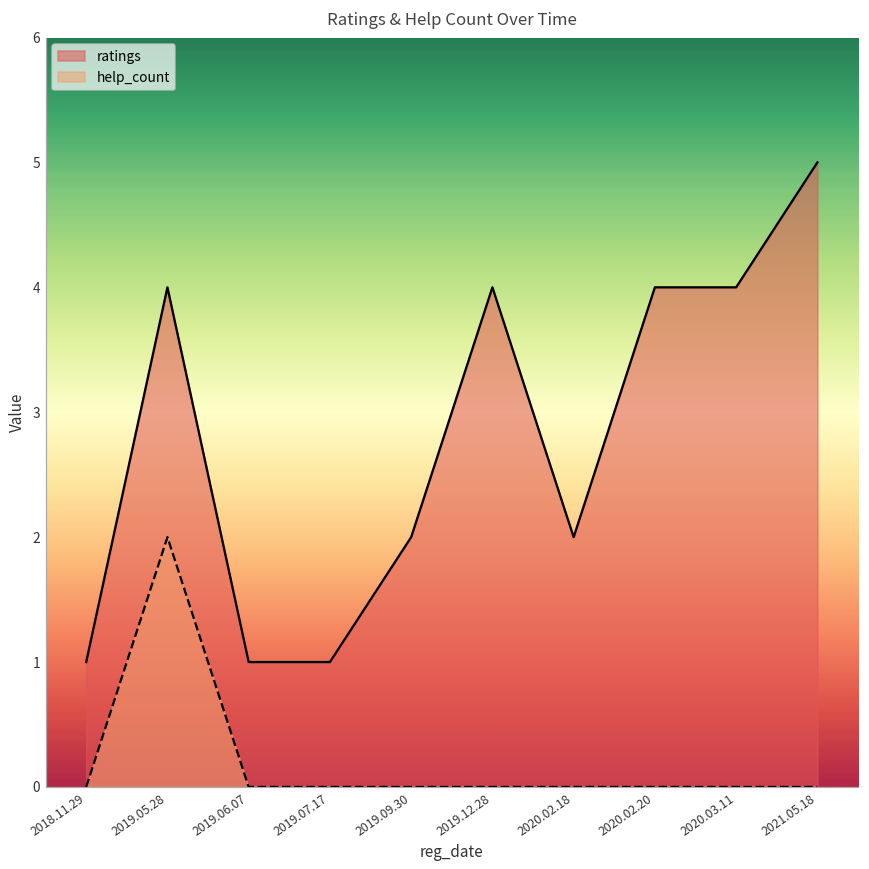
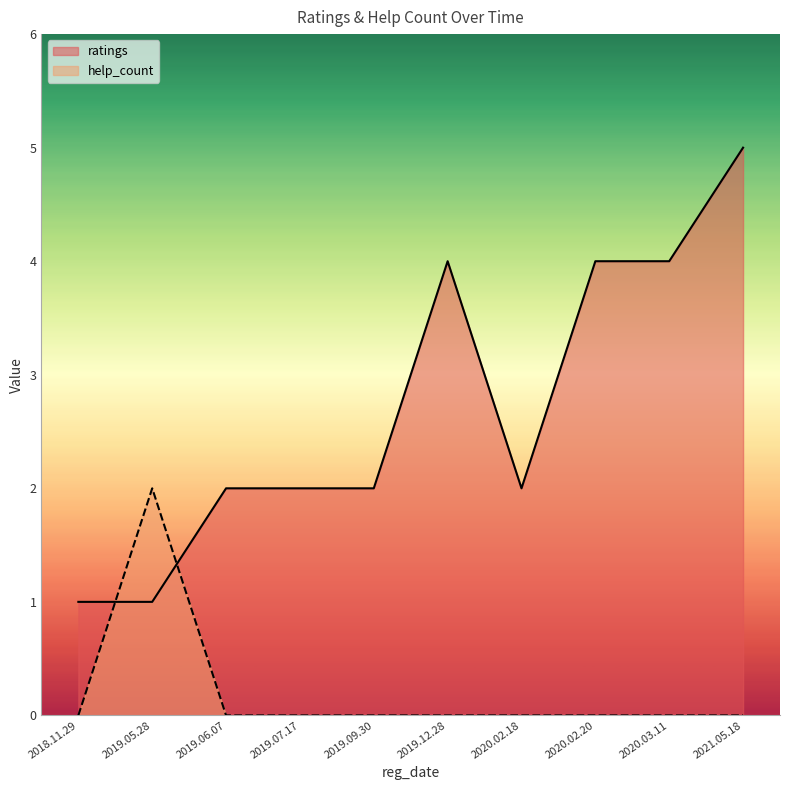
ratings, 2019.05.28: 4 -> 1
ratings, 2019.06.07: 1 -> 2
ratings, 2019.07.17: 1 -> 2
